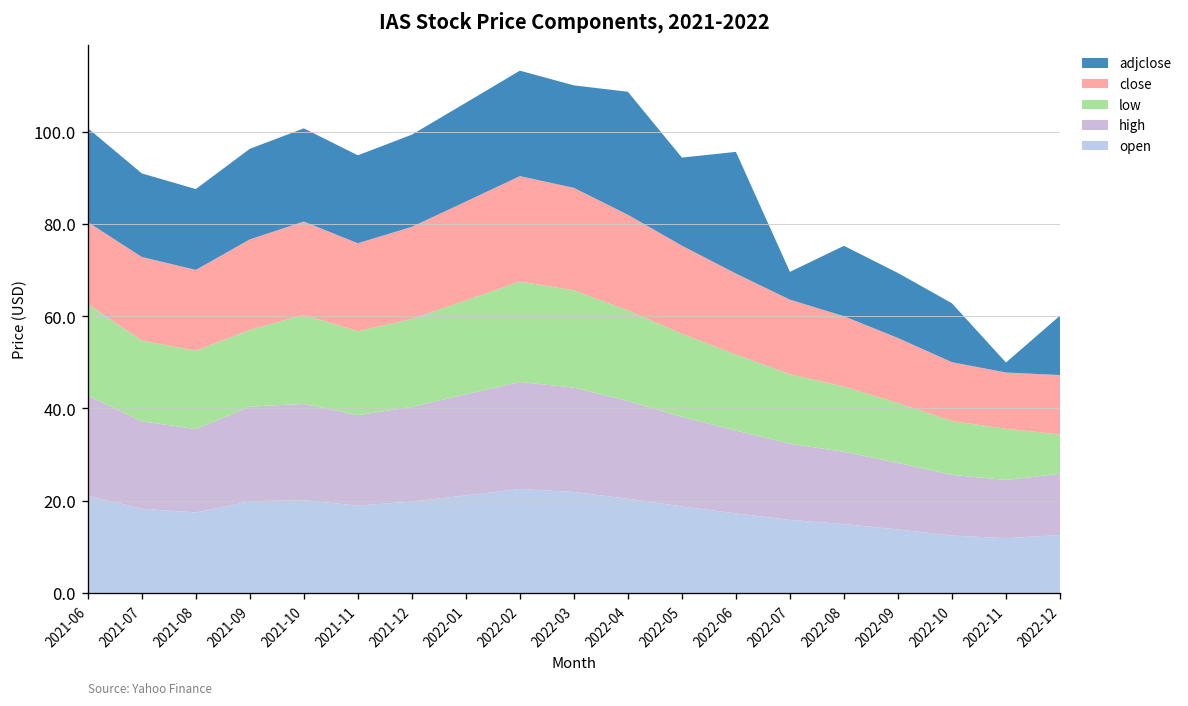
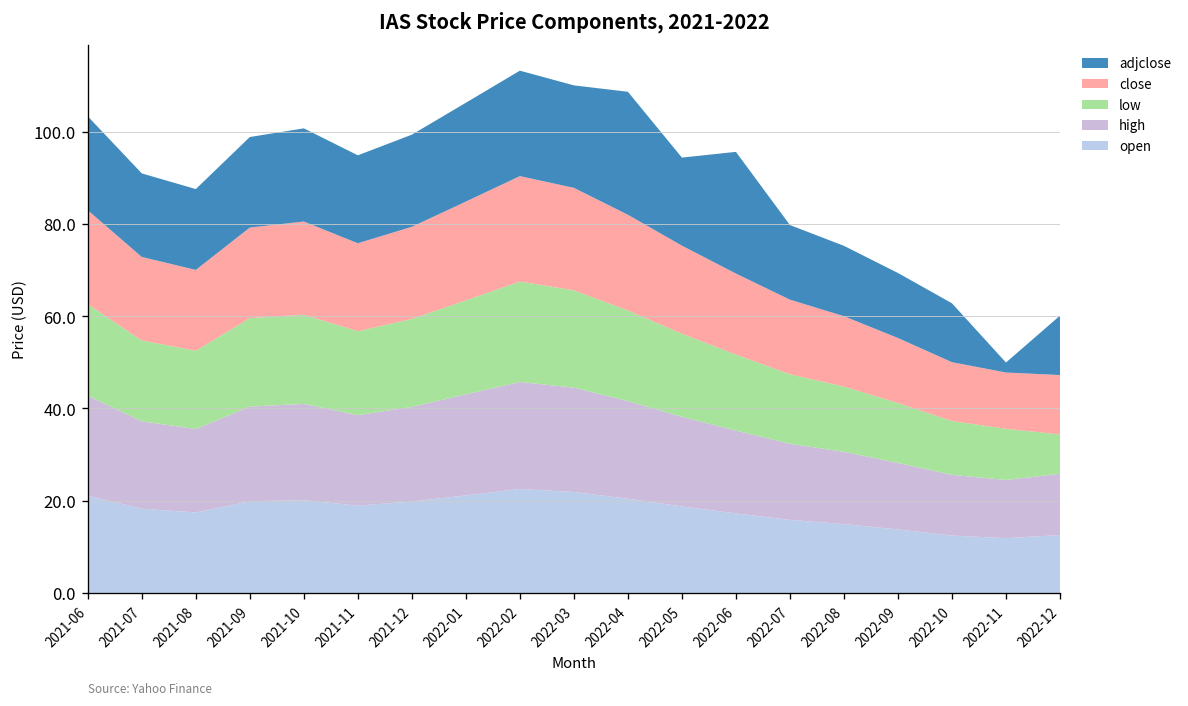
close, 2021-06: 18 -> 20
low, 2021-09: 17 -> 19
adjclose, 2022-07: 6 -> 16
